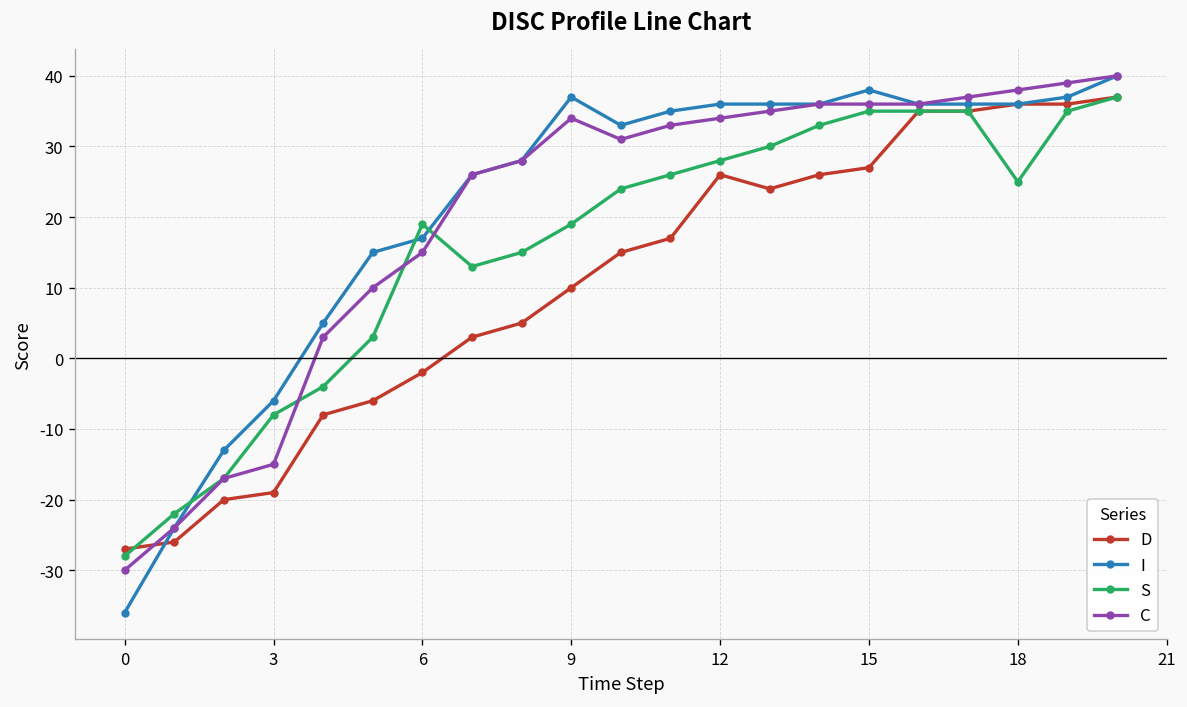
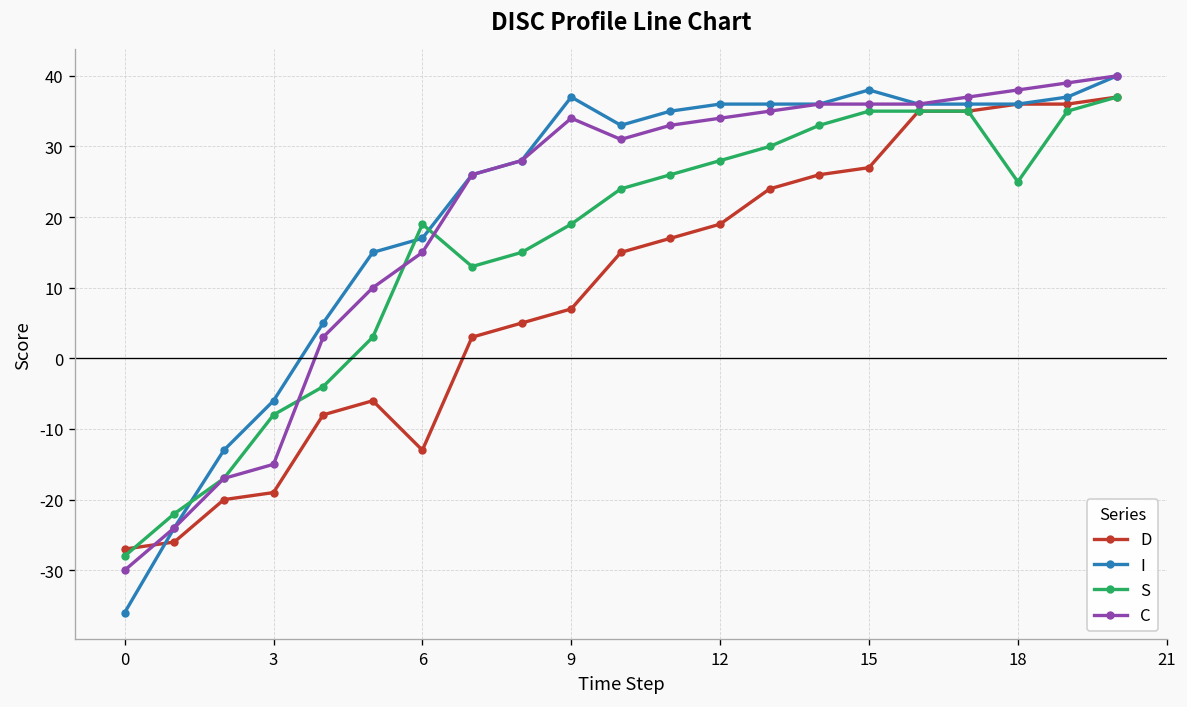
D, 6: -2 -> -13
D, 9: 10 -> 7
D, 12: 26 -> 19
